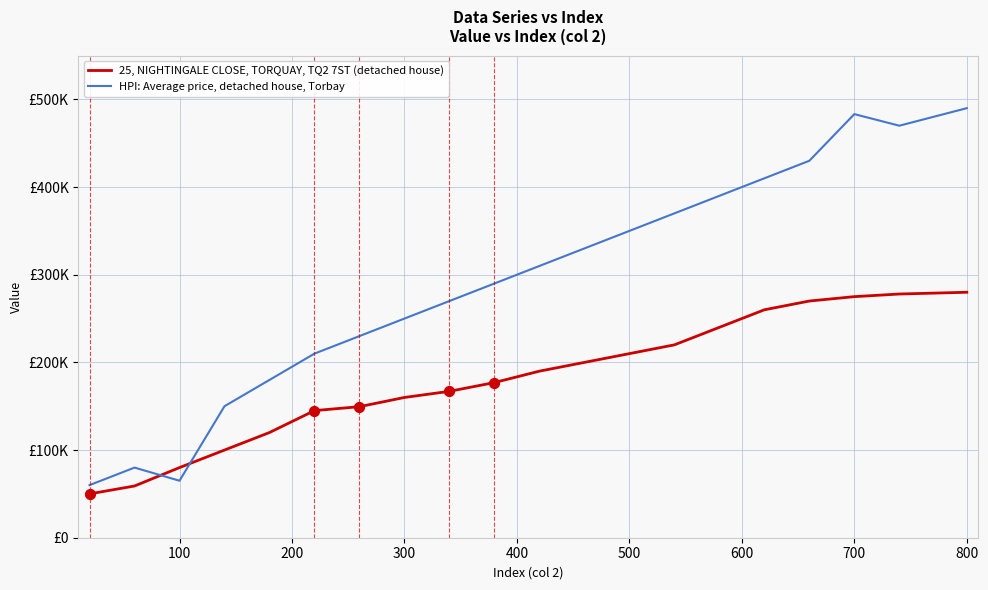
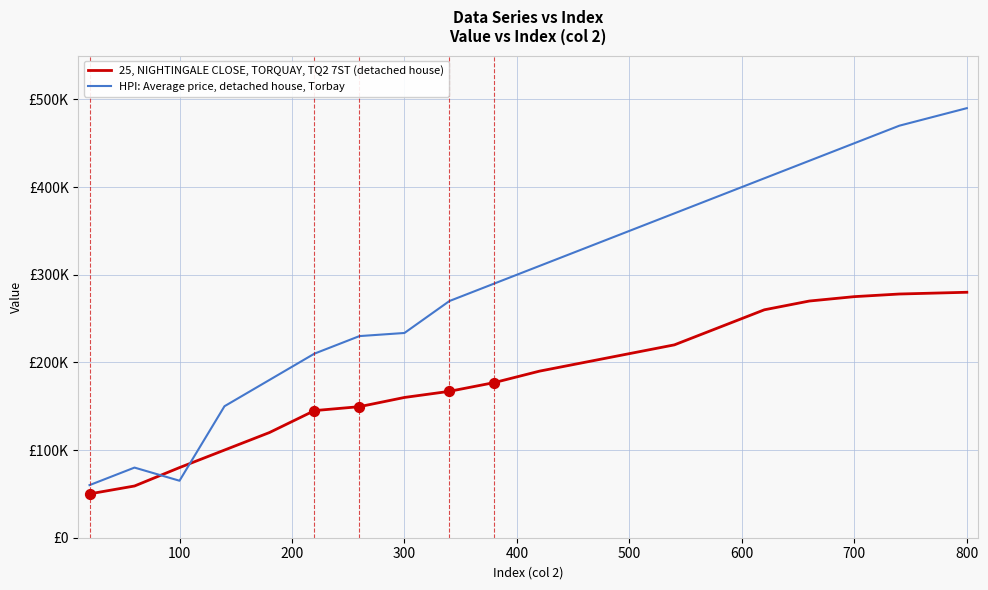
HPI: Average price, detached house, Torbay, 300: £250000 -> £230000
HPI: Average price, detached house, Torbay, 700: £480000 -> £450000
